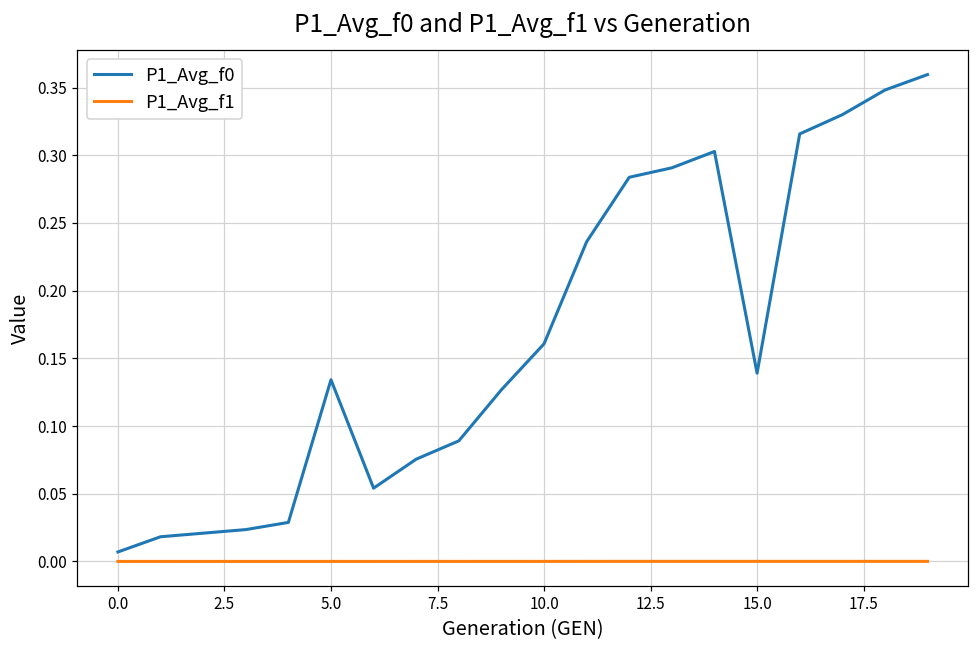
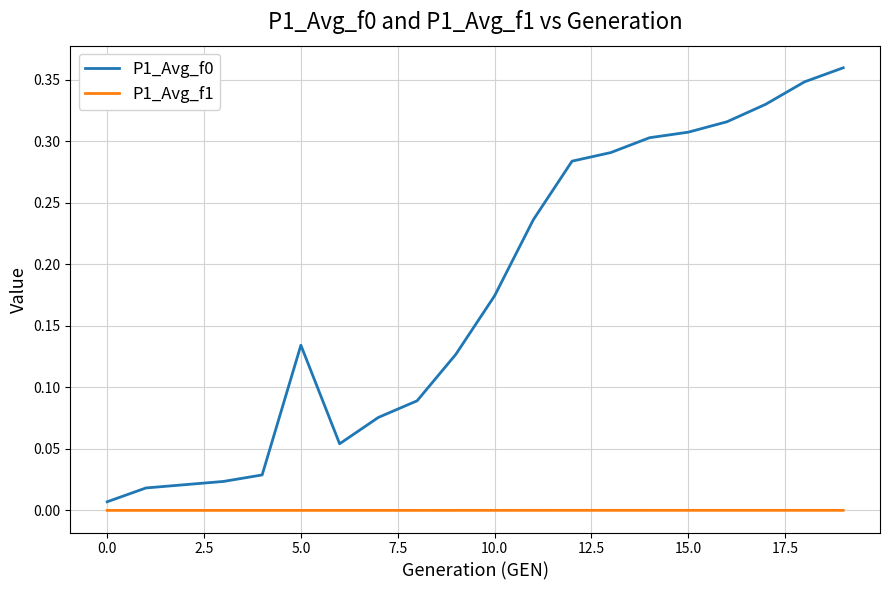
P1_Avg_f0, 10.0: 0.161 -> 0.174
P1_Avg_f0, 15.0: 0.139 -> 0.307
